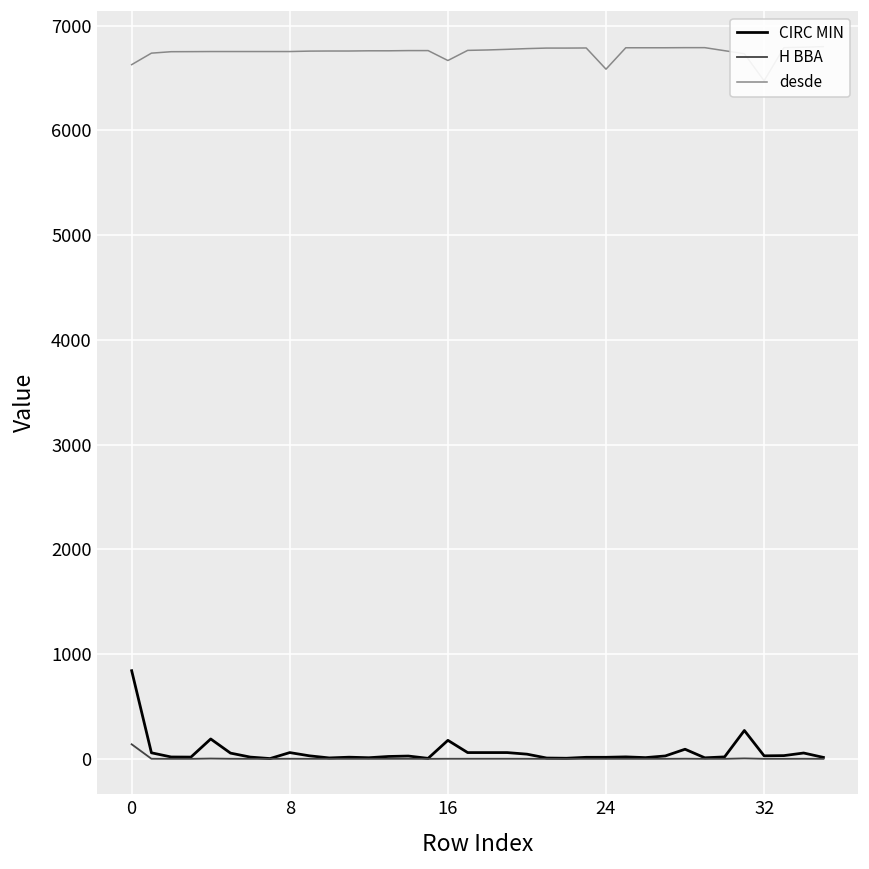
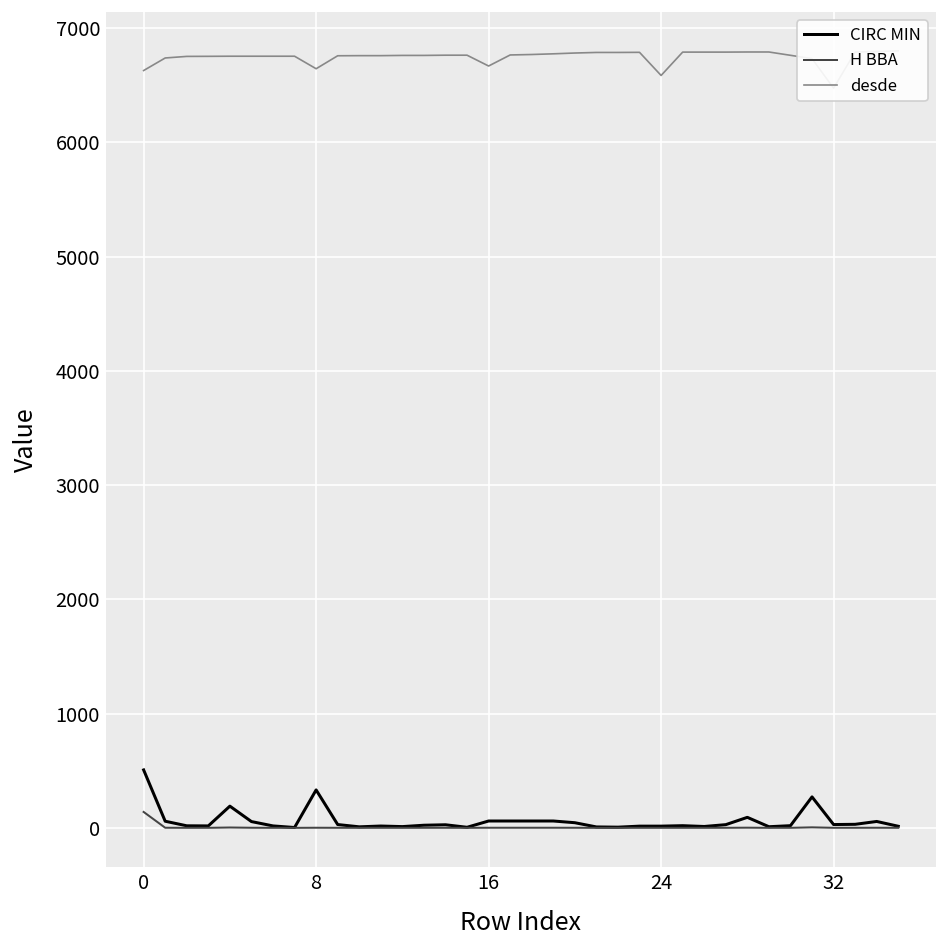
CIRC MIN, 0: 800 -> 500
CIRC MIN, 8: 100 -> 300
desde, 8: 6800 -> 6600
CIRC MIN, 16: 200 -> 100
